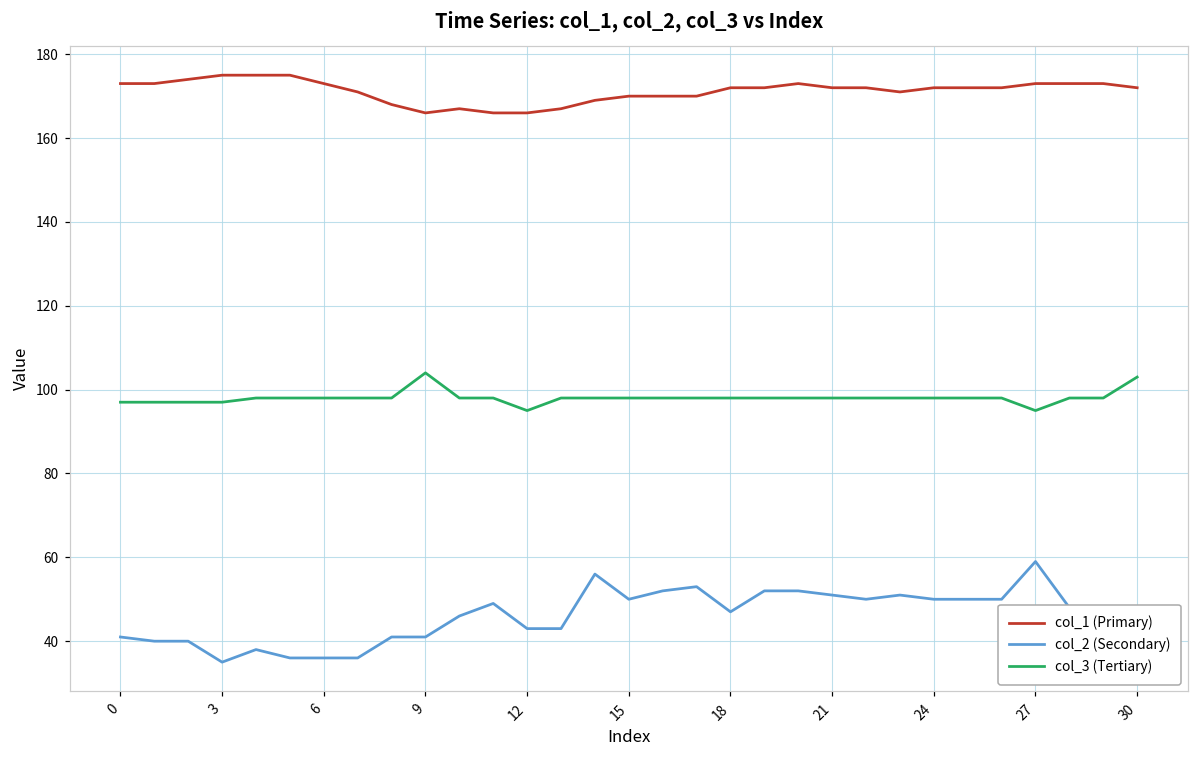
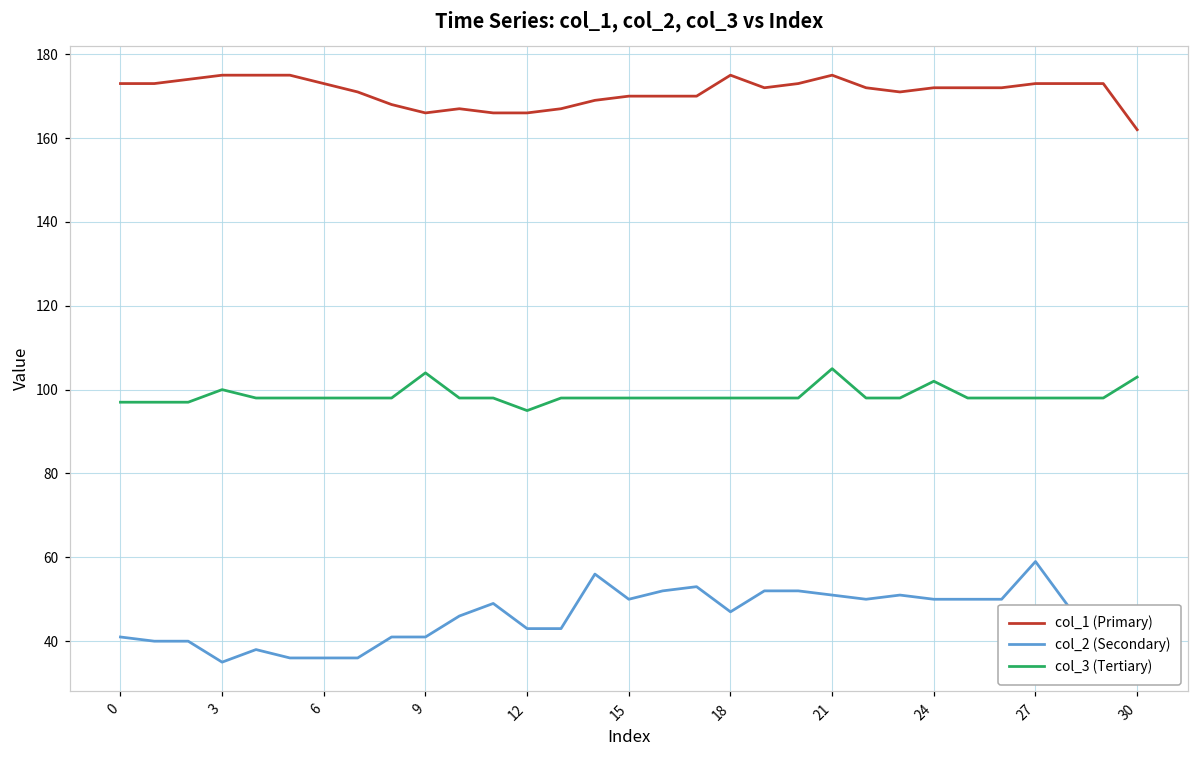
col_3 (Tertiary), 3: 97 -> 100
col_1 (Primary), 18: 172 -> 175
col_1 (Primary), 21: 172 -> 175
col_3 (Tertiary), 21: 98 -> 105
col_3 (Tertiary), 24: 98 -> 102
col_3 (Tertiary), 27: 95 -> 98
col_1 (Primary), 30: 172 -> 162
